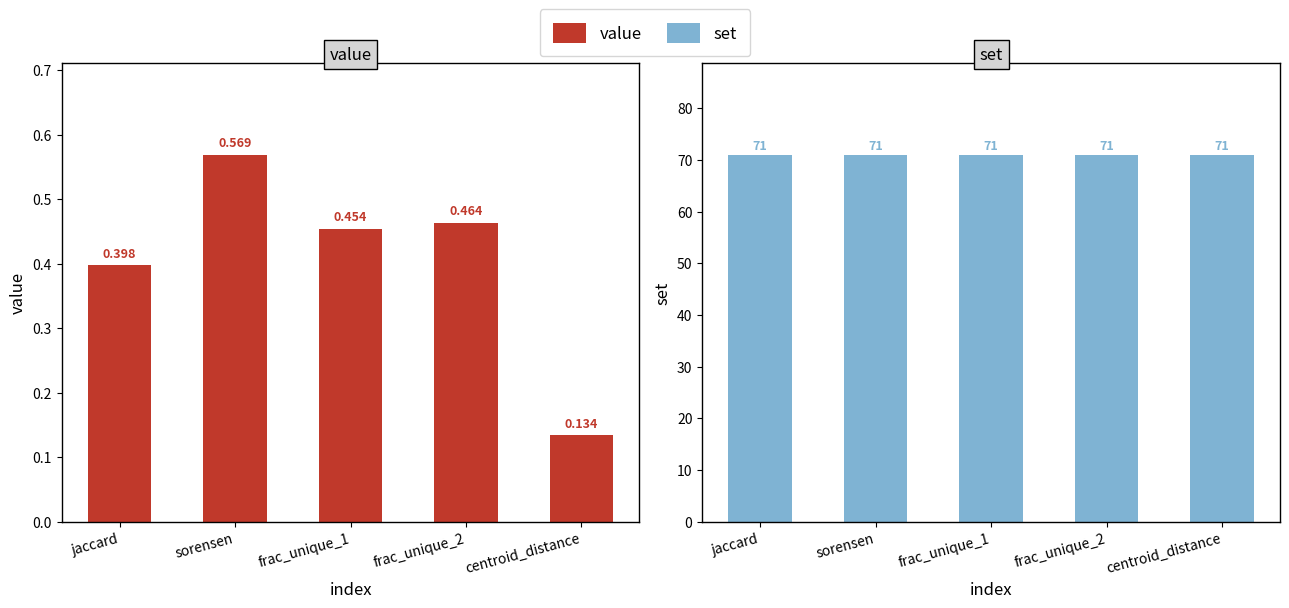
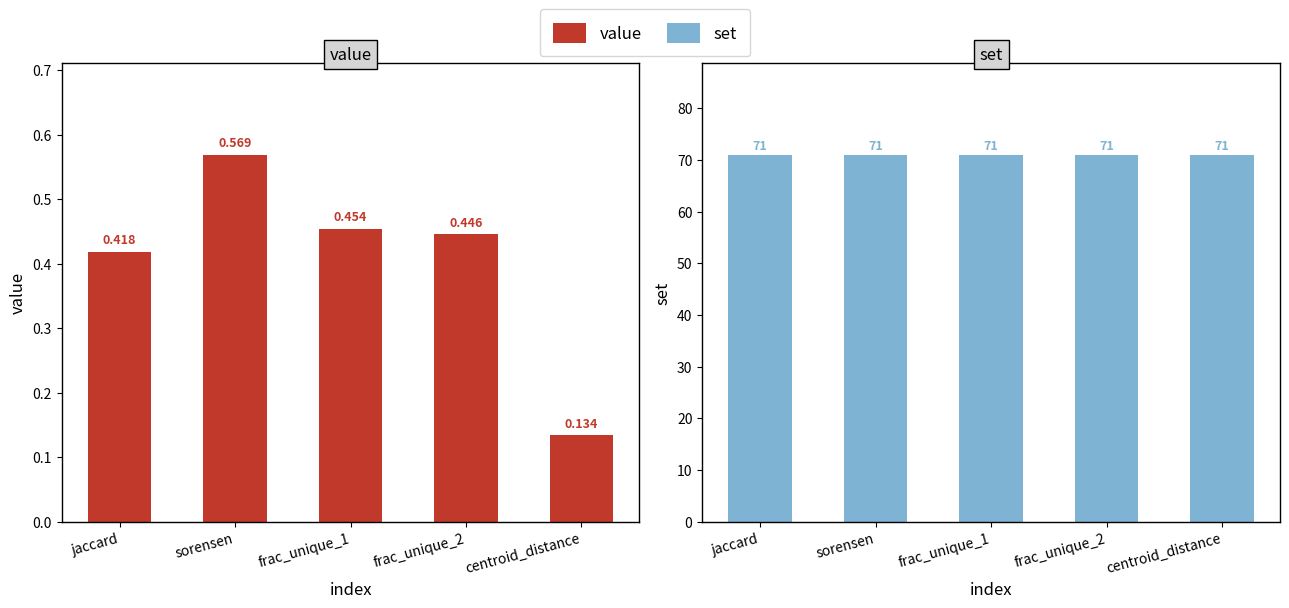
value, jaccard: 0.398 -> 0.418
value, frac_unique_2: 0.464 -> 0.446
